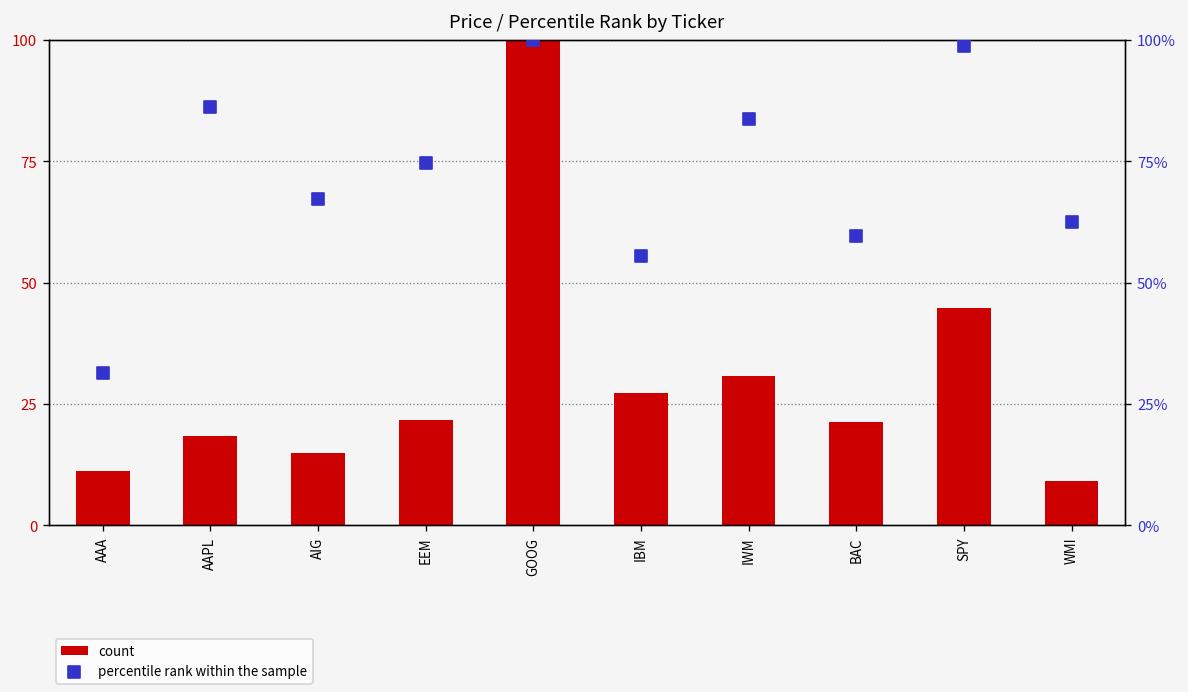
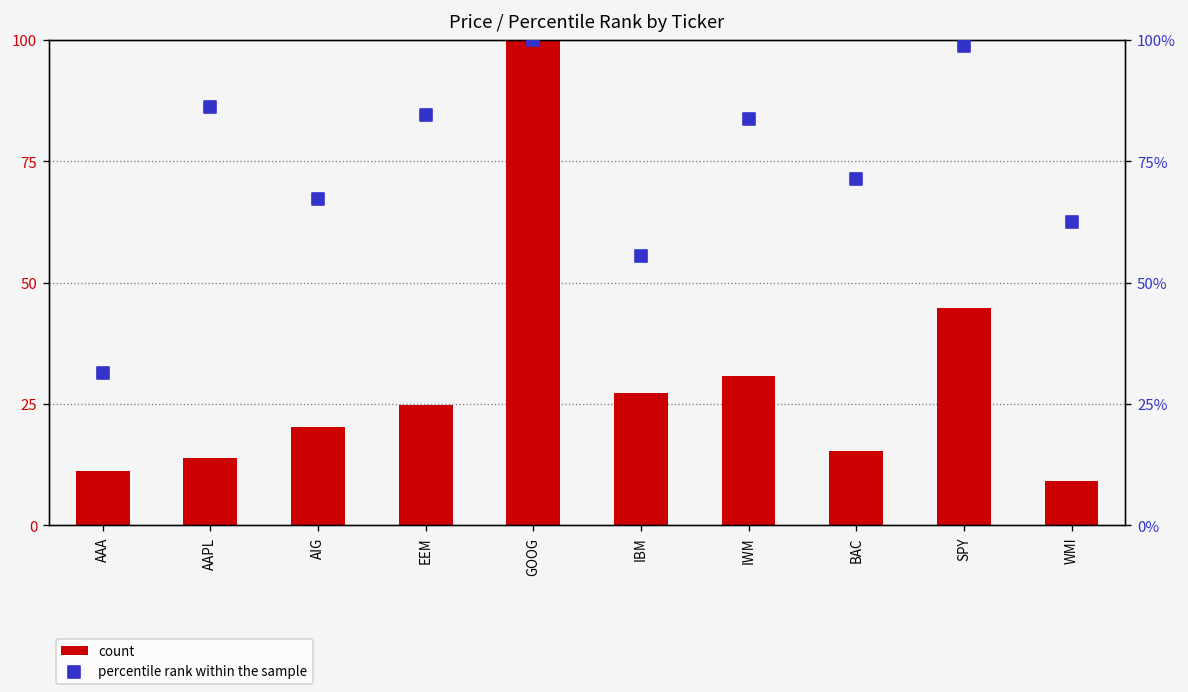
count, AAPL: 18 -> 14
count, AIG: 15 -> 20
count, EEM: 22 -> 25
count, BAC: 21 -> 15
percentile rank within the sample, EEM: 75% -> 85%
percentile rank within the sample, BAC: 60% -> 71%
